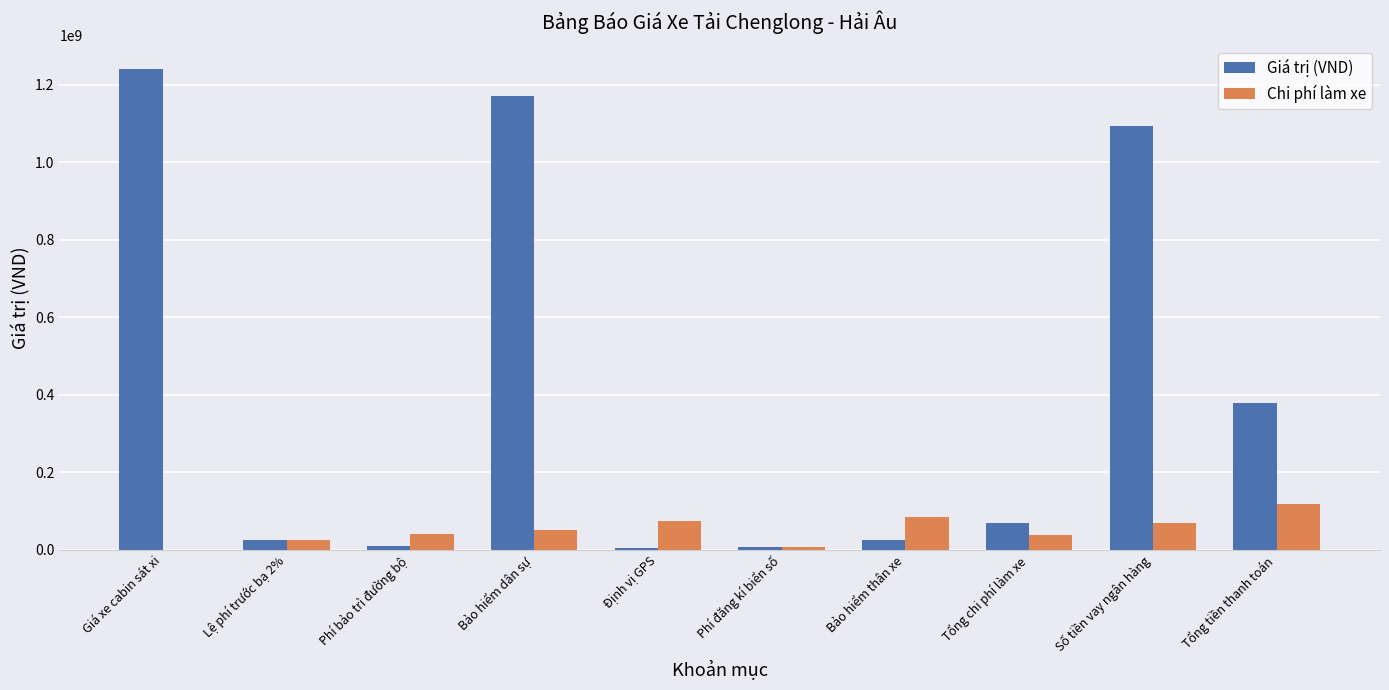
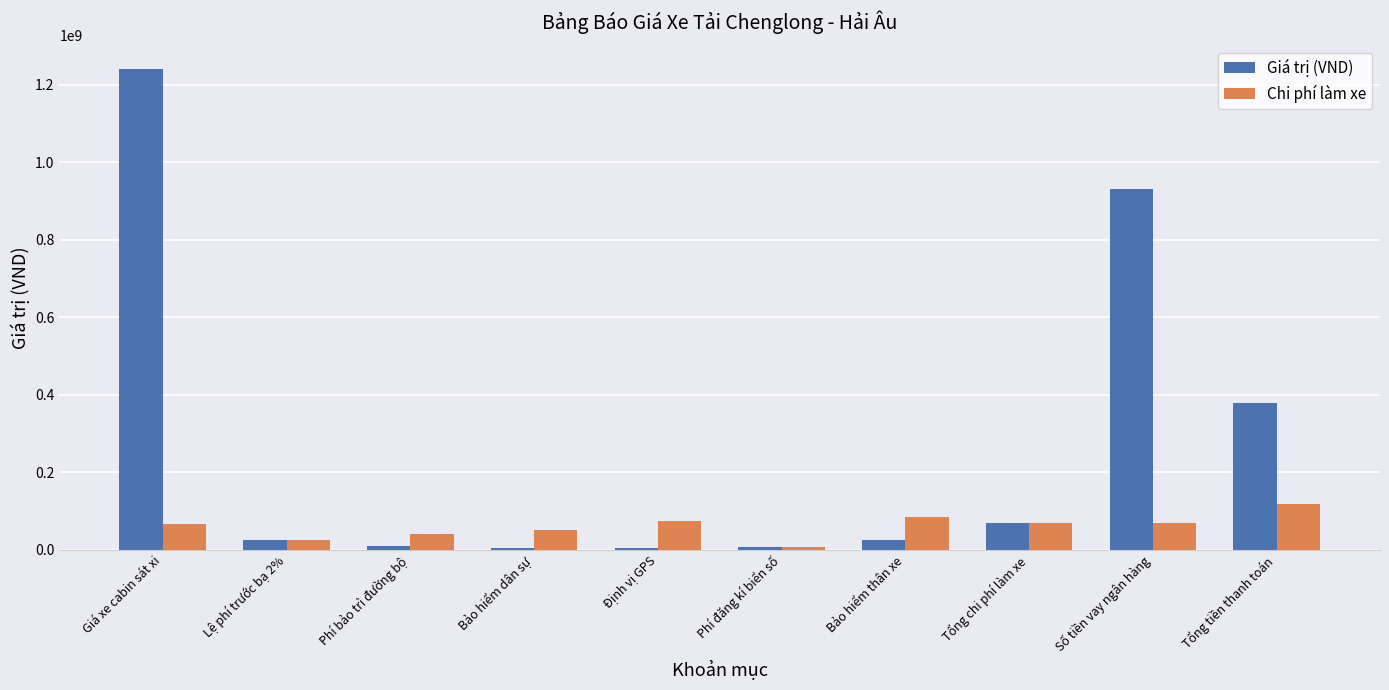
Chi phí làm xe, Giá xe cabin sát xi: 0 -> 70000000
Giá trị (VND), Bảo hiểm dân sự: 1170000000 -> 0
Chi phí làm xe, Tổng chi phí làm xe: 40000000 -> 70000000
Giá trị (VND), Số tiền vay ngân hàng: 1090000000 -> 930000000
